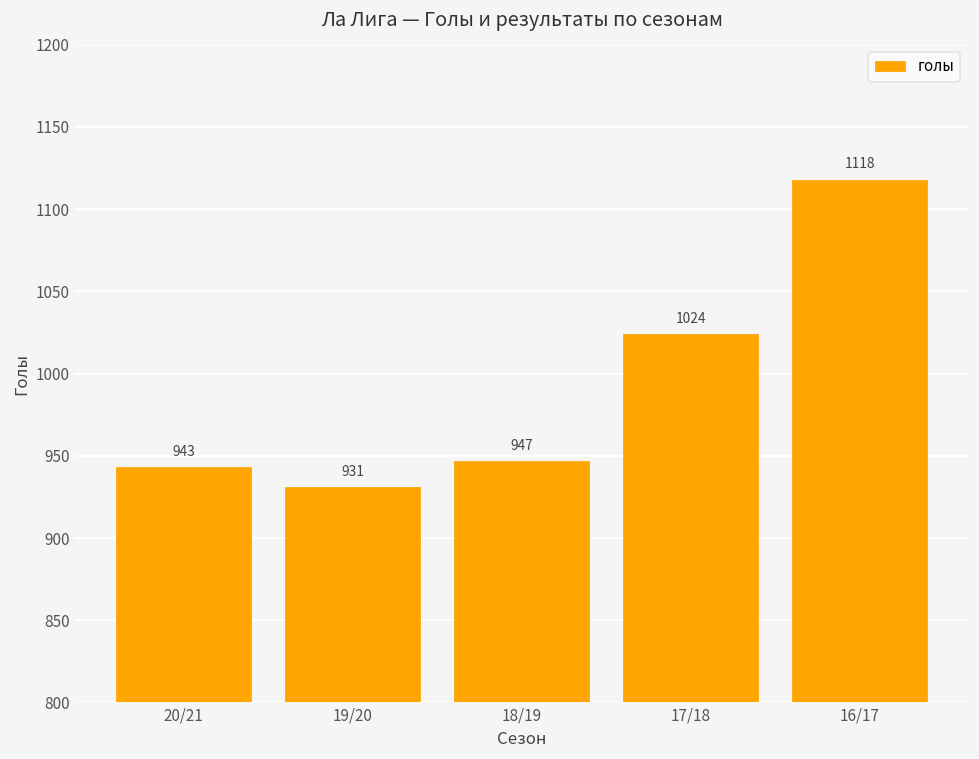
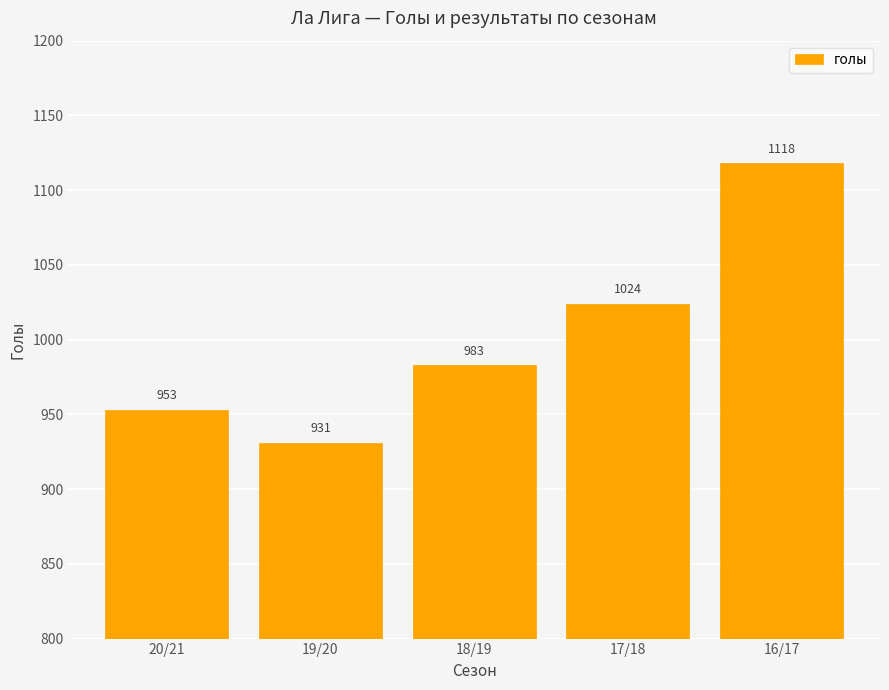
20/21: 943 -> 953
18/19: 947 -> 983
